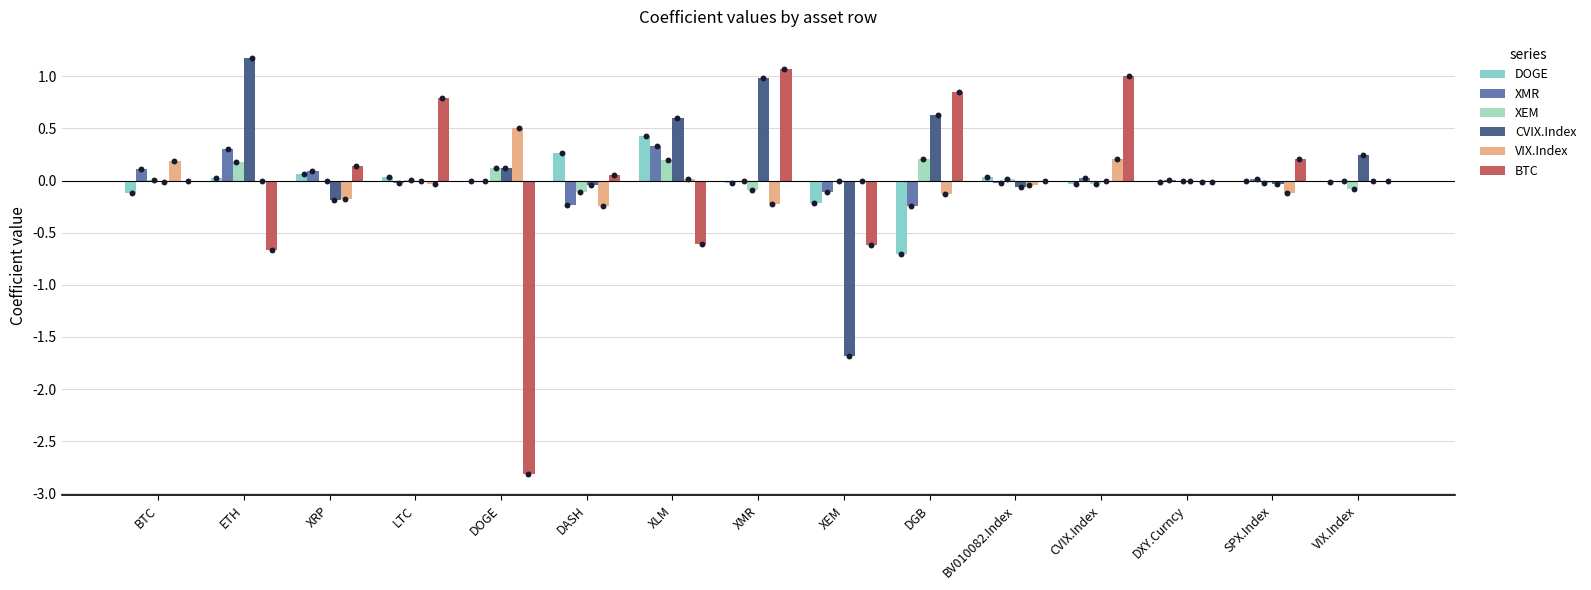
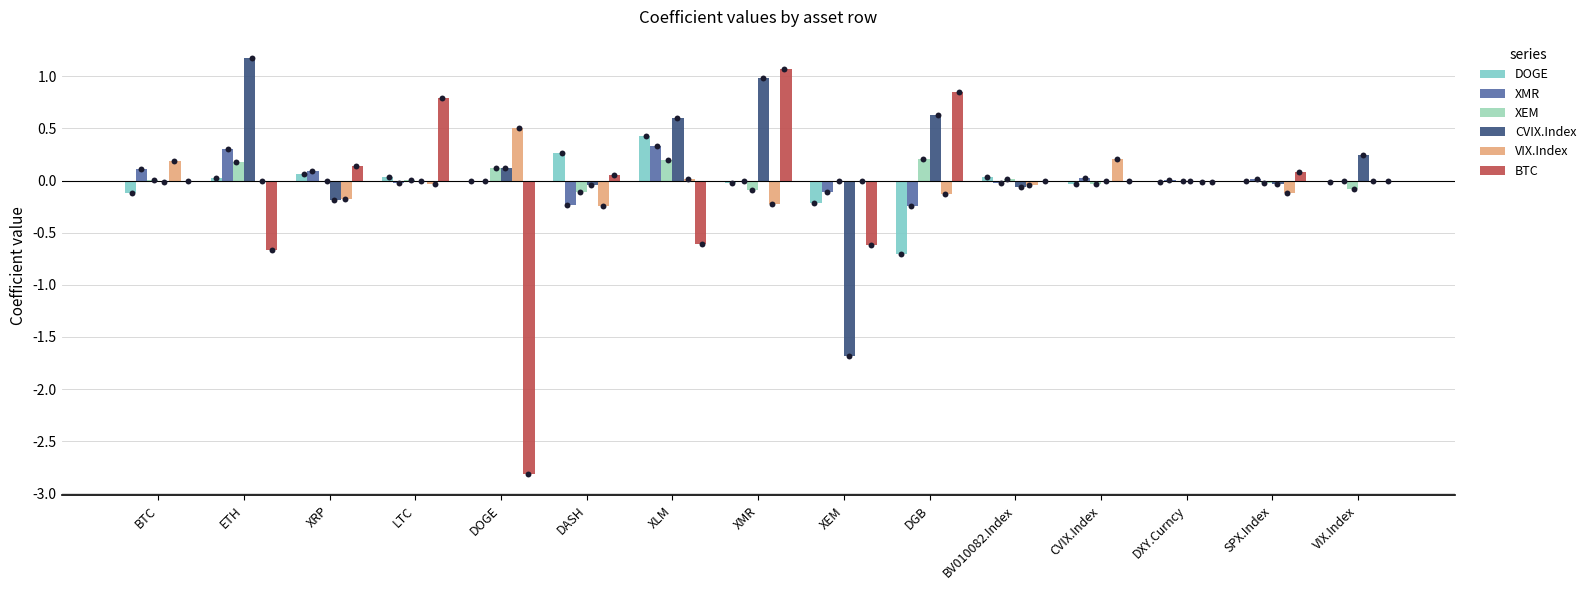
BTC, CVIX.Index: 1 -> 0
BTC, SPX.Index: 0.21 -> 0.09
